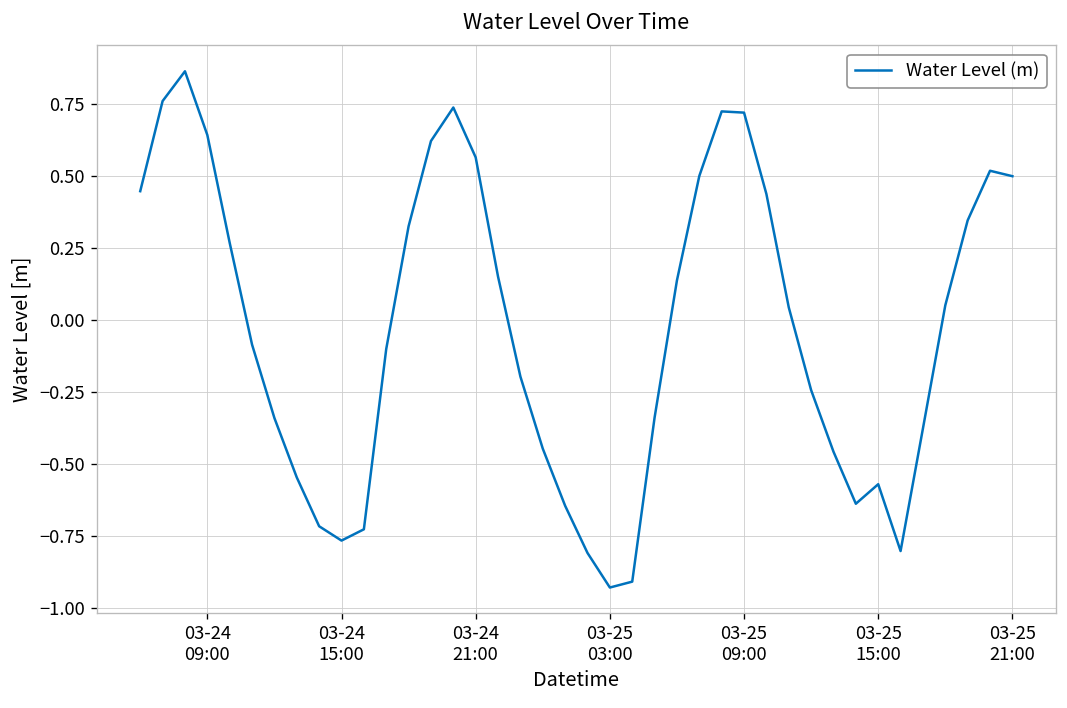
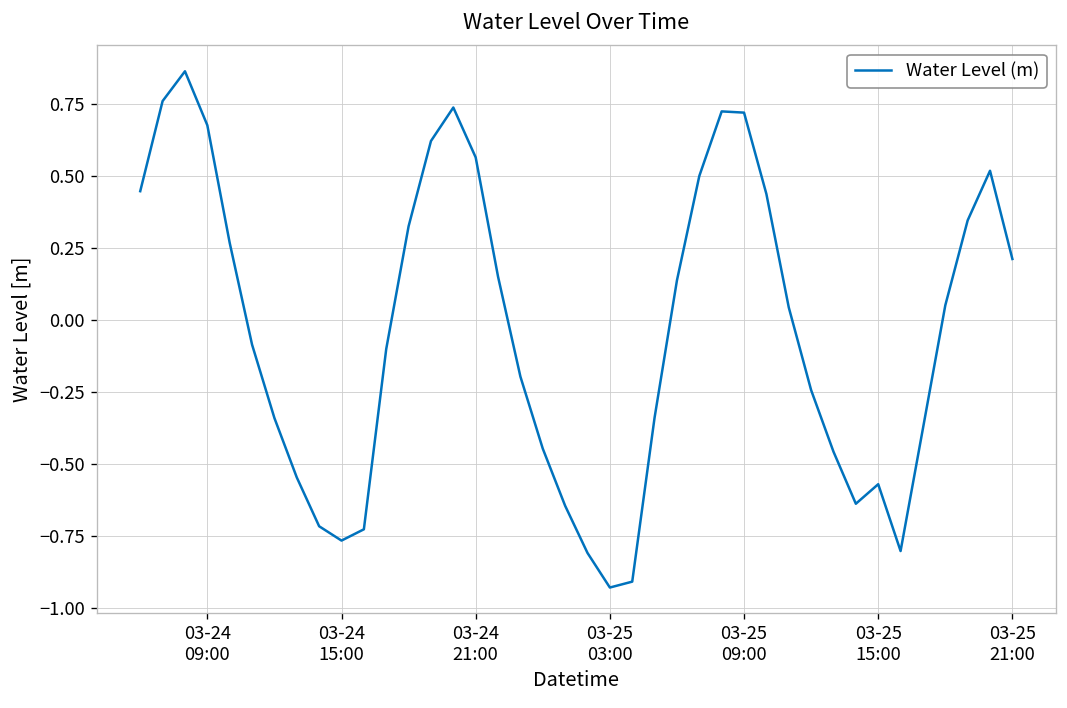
03-24 09:00: 0.64 -> 0.68
03-25 21:00: 0.50 -> 0.21
